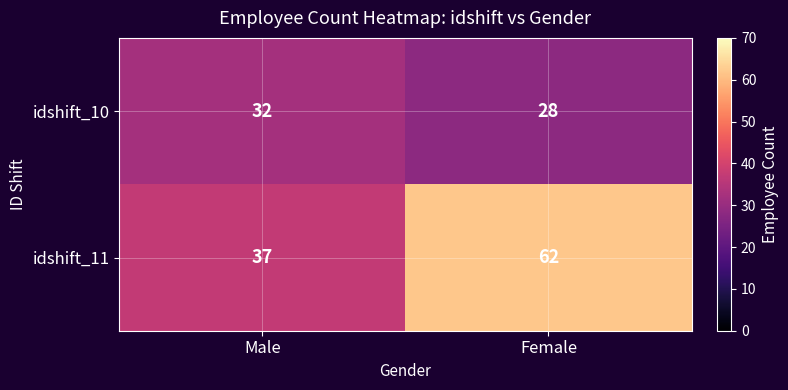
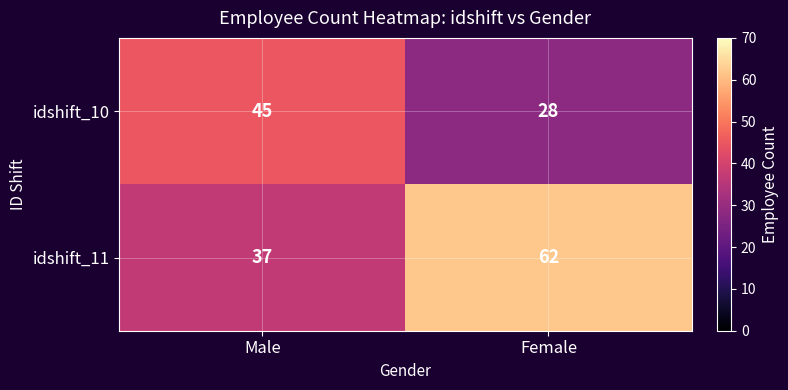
idshift_10, Male: 32 -> 45
